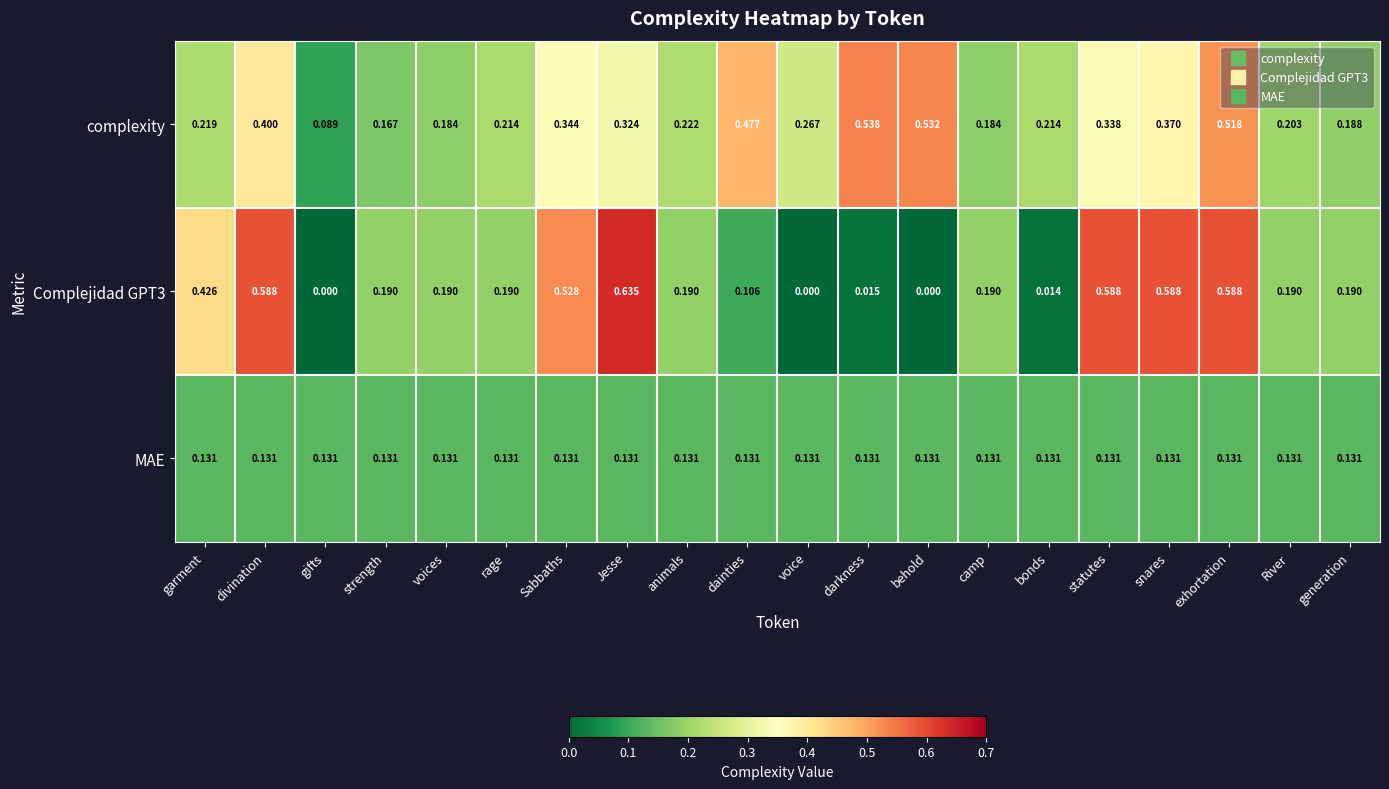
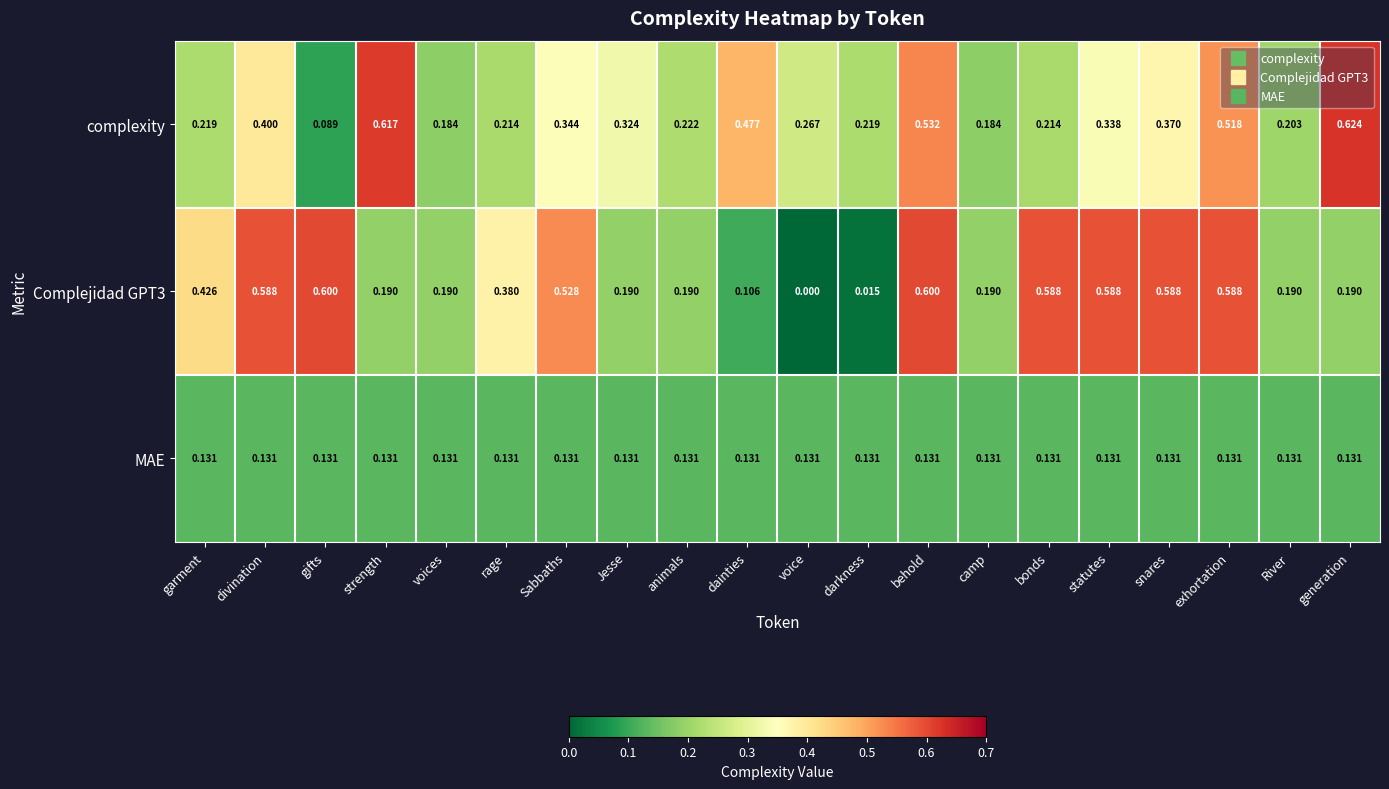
complexity, strength: 0.167 -> 0.617
complexity, darkness: 0.538 -> 0.219
complexity, generation: 0.188 -> 0.624
Complejidad GPT3, gifts: 0.000 -> 0.600
Complejidad GPT3, rage: 0.190 -> 0.380
Complejidad GPT3, Jesse: 0.635 -> 0.190
Complejidad GPT3, behold: 0.000 -> 0.600
Complejidad GPT3, bonds: 0.014 -> 0.588
